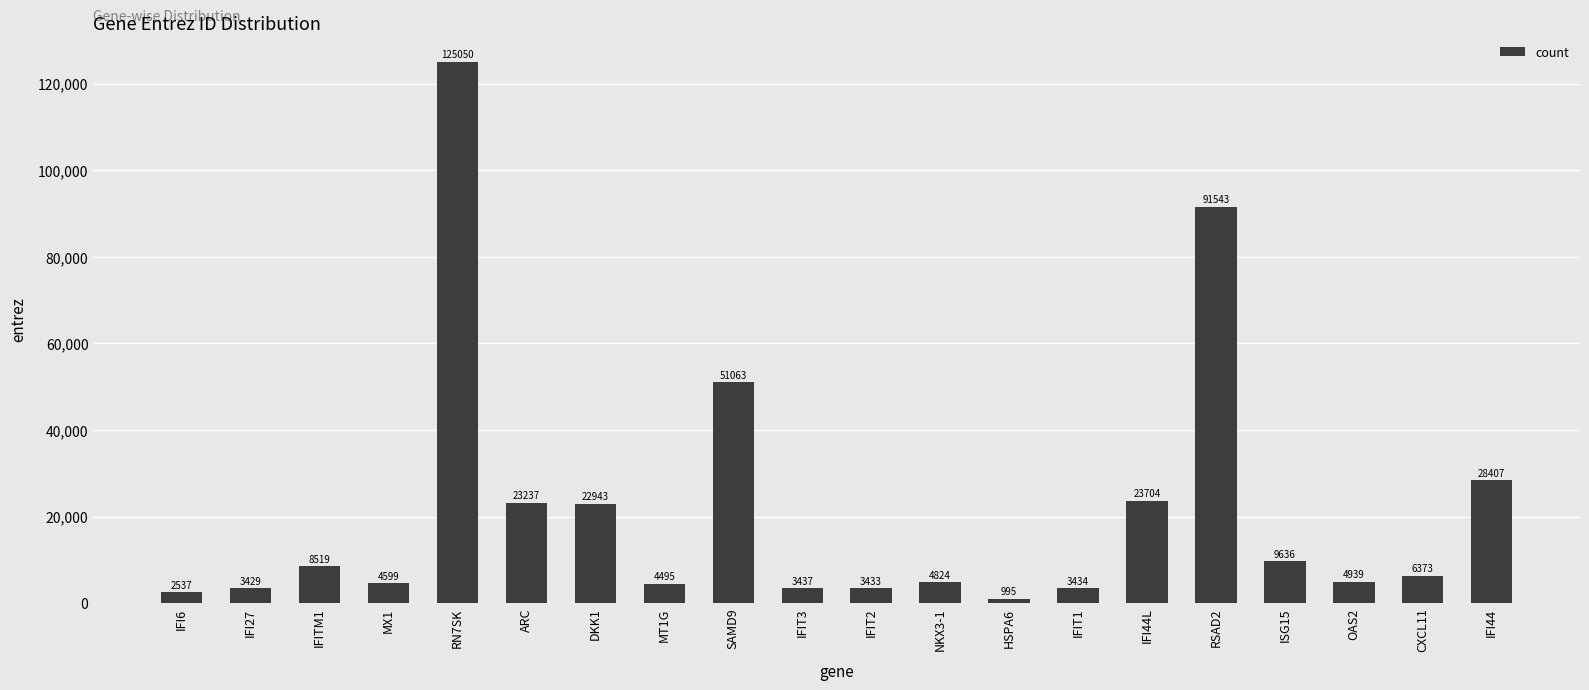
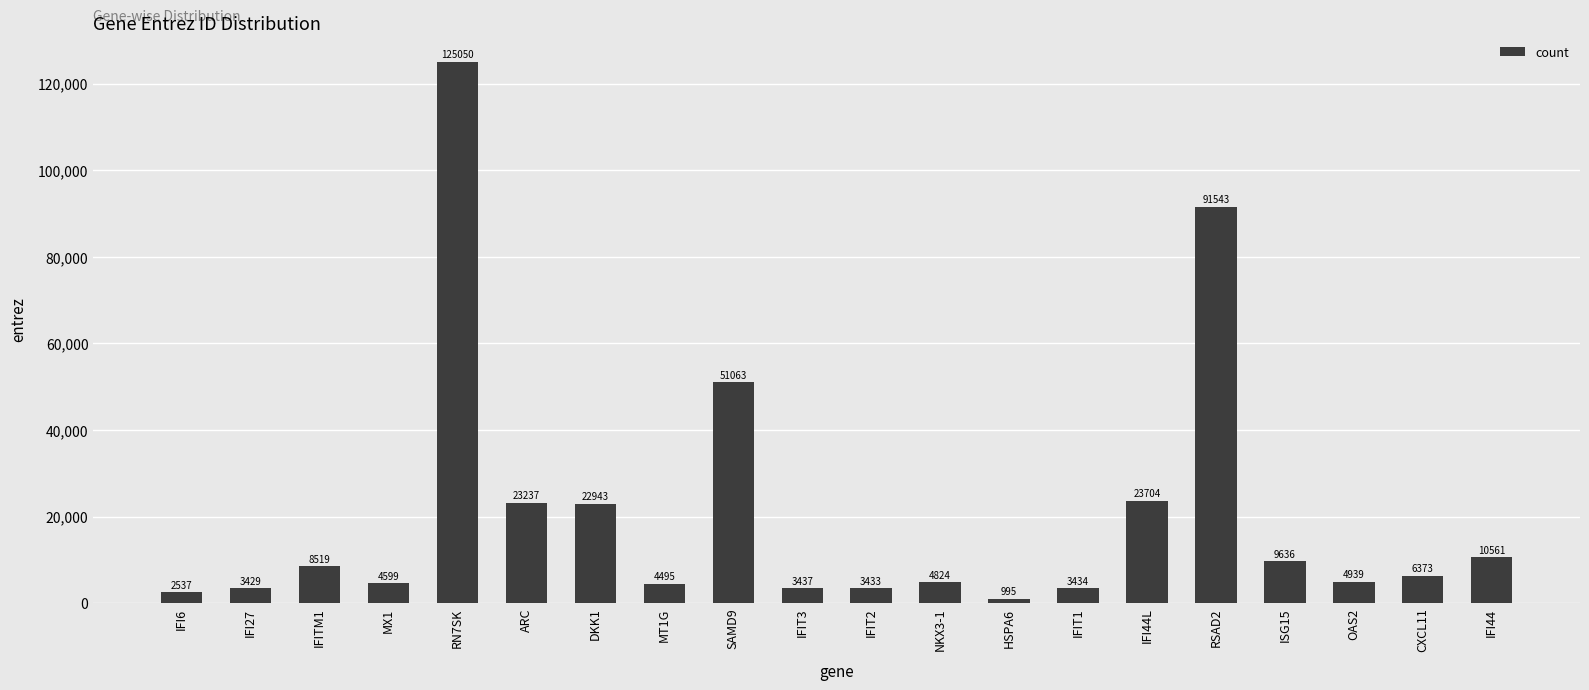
IFI44: 28407 -> 10561
